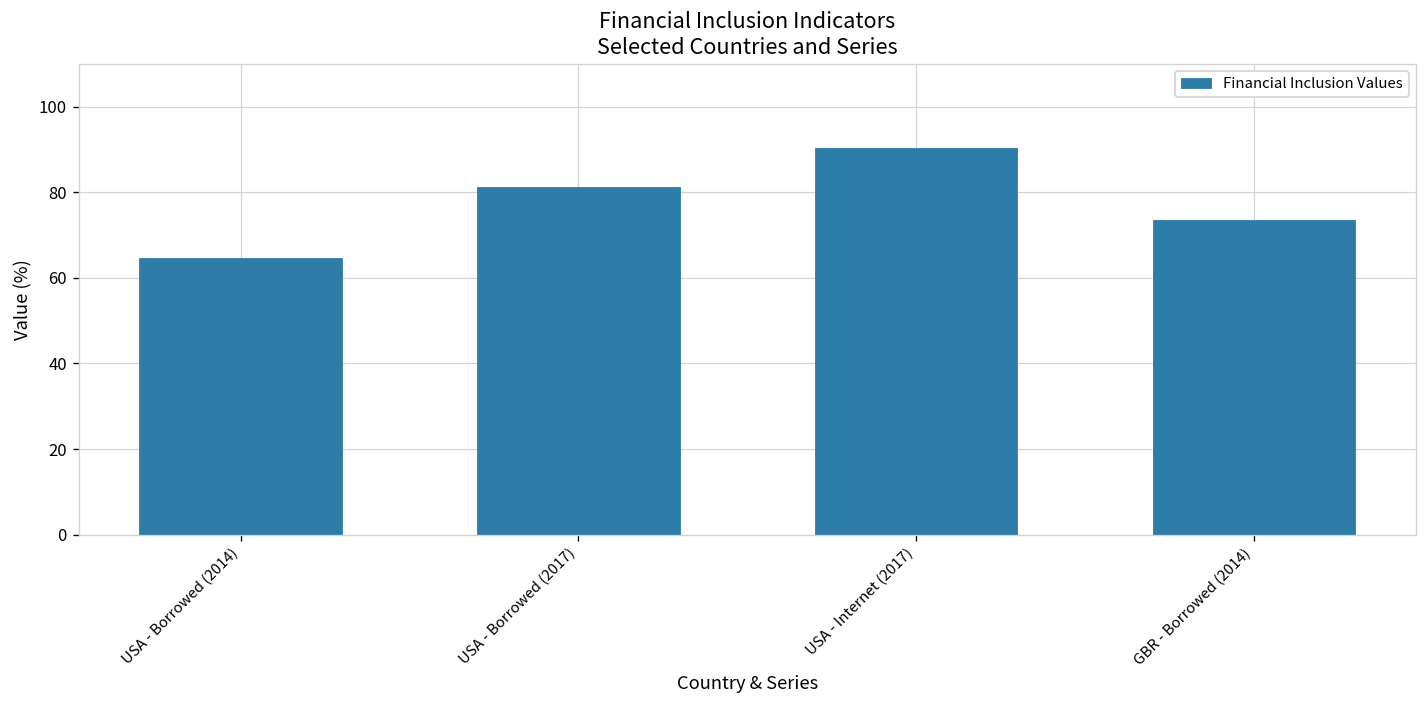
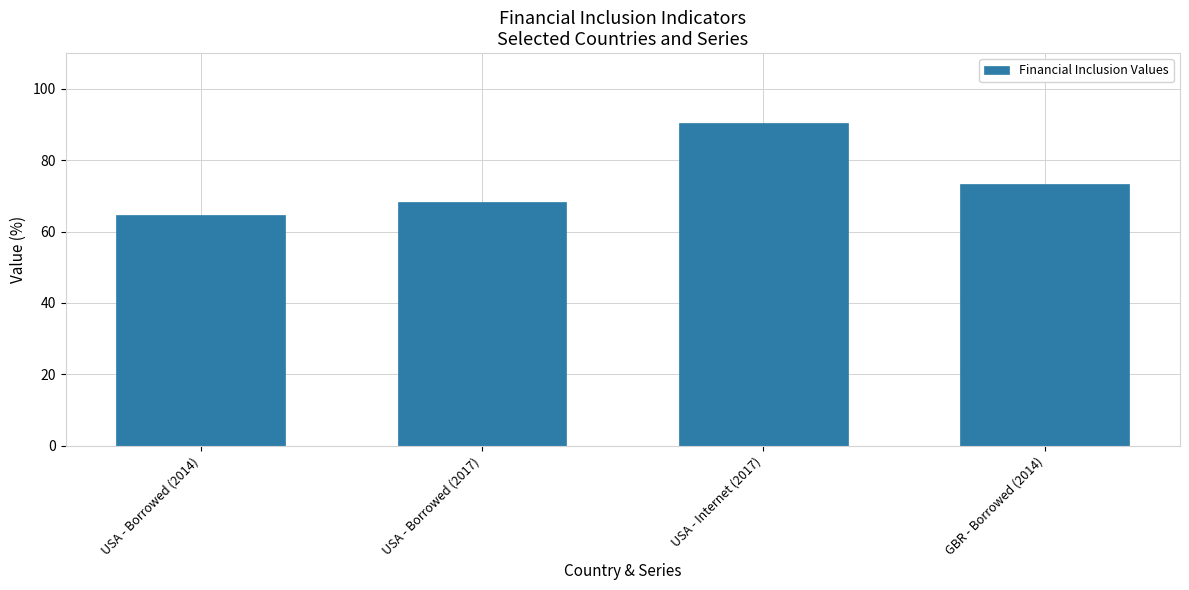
USA - Borrowed (2017): 81 -> 68
